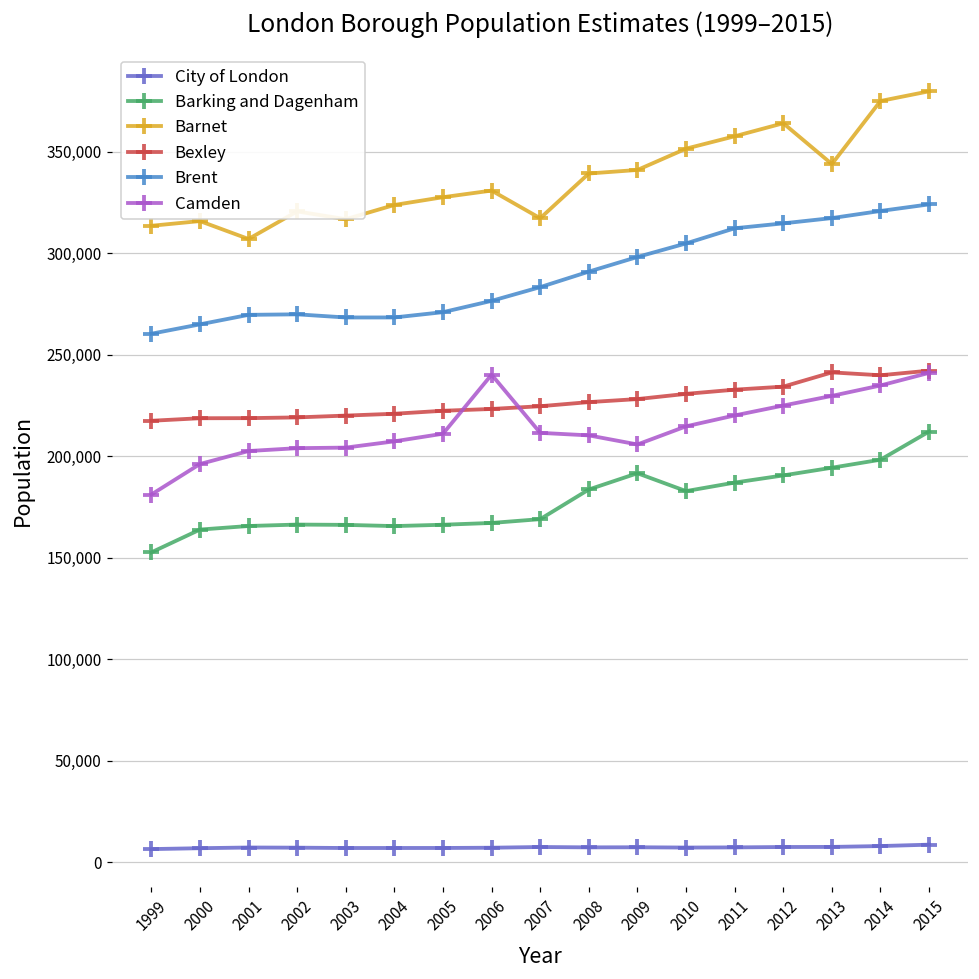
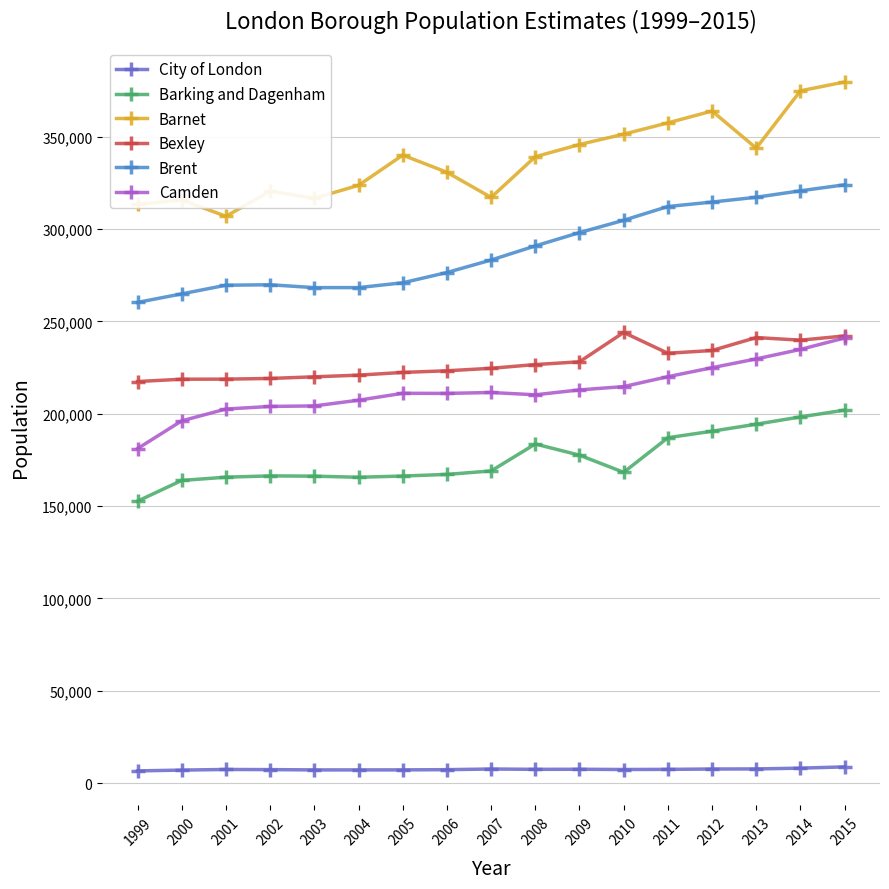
Barnet, 2005: 328,000 -> 340,000
Camden, 2006: 240,000 -> 211,000
Barking and Dagenham, 2009: 192,000 -> 178,000
Barnet, 2009: 341,000 -> 346,000
Camden, 2009: 206,000 -> 213,000
Barking and Dagenham, 2010: 183,000 -> 168,000
Bexley, 2010: 231,000 -> 244,000
Barking and Dagenham, 2015: 212,000 -> 202,000
